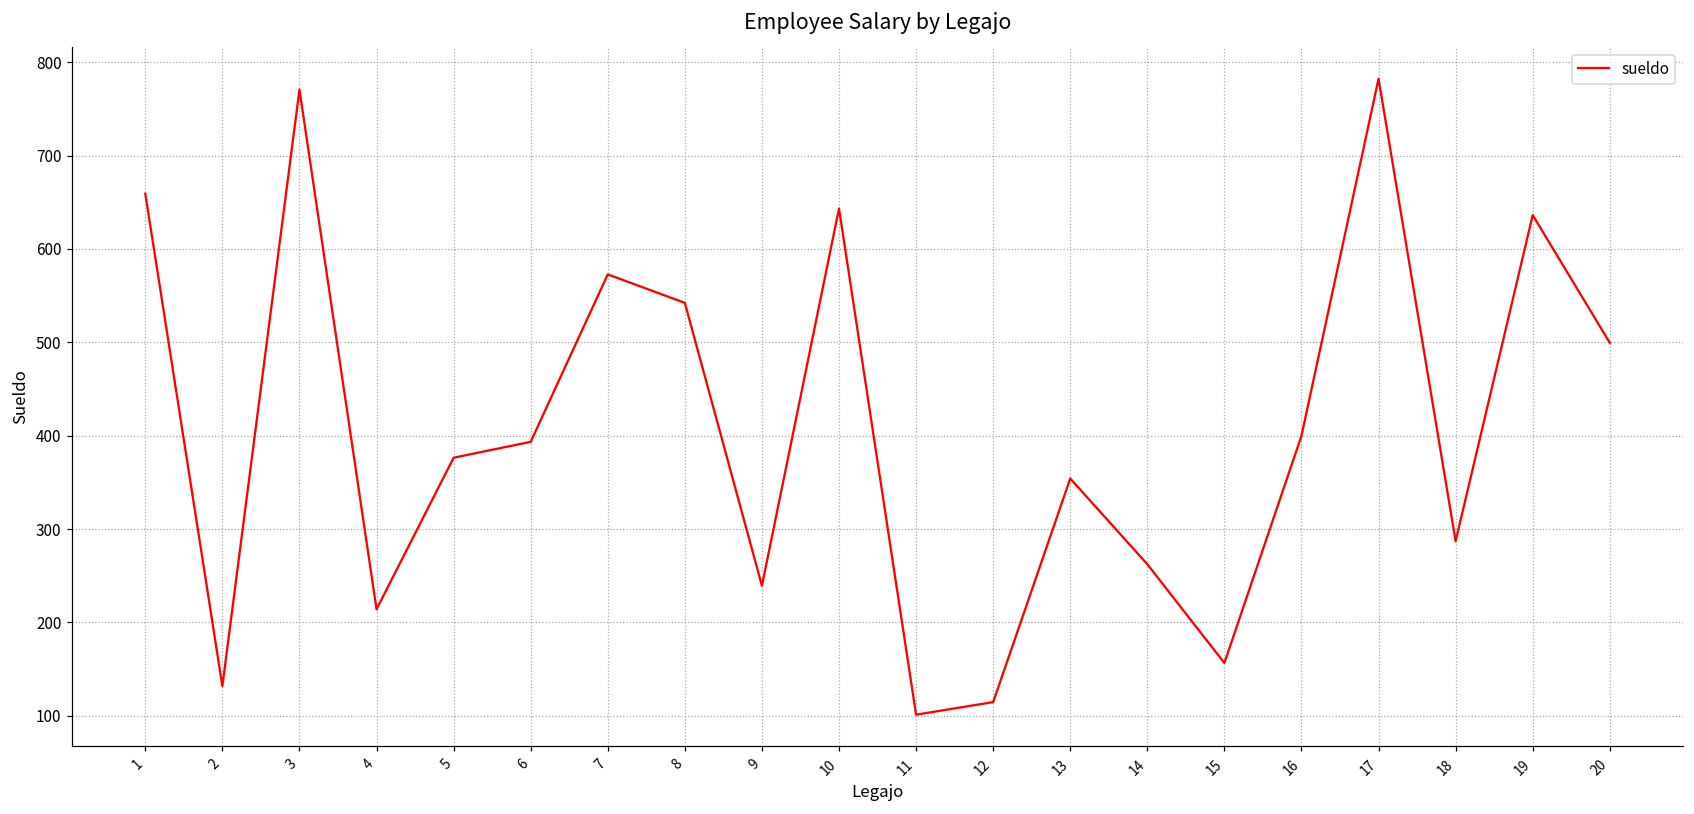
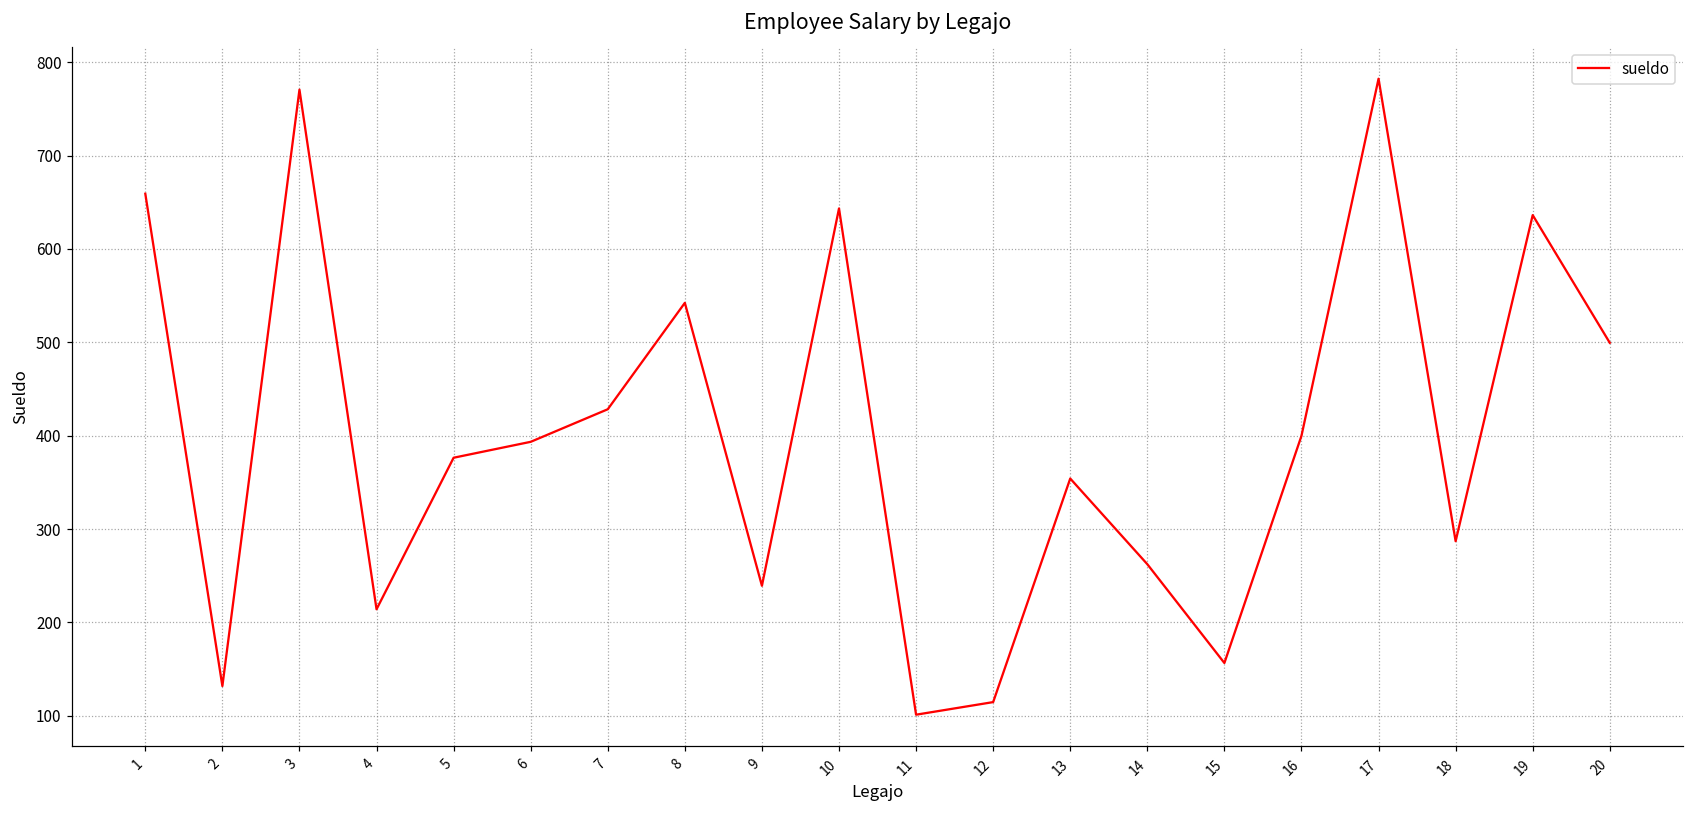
7: 570 -> 430
